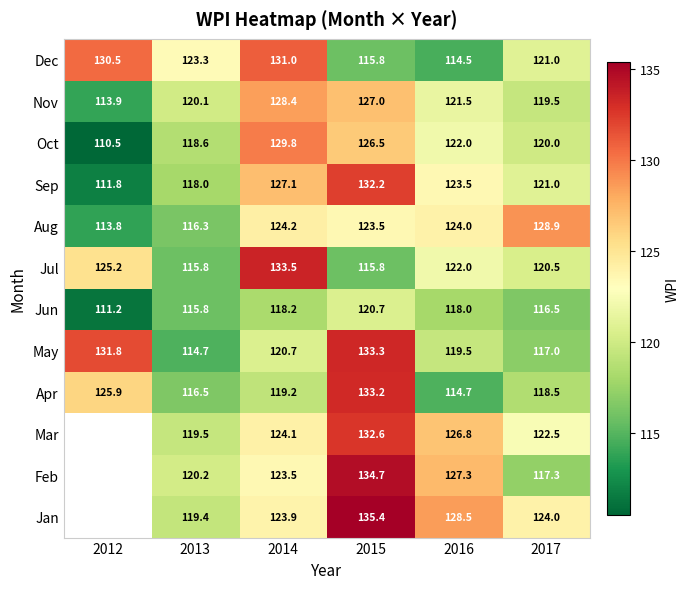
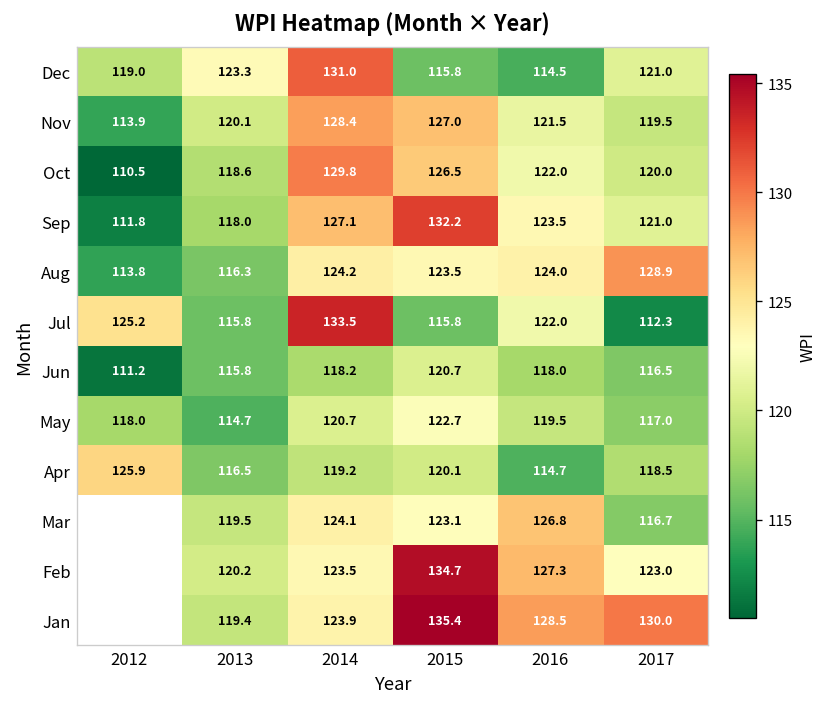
Dec, 2012: 130.5 -> 119.0
Jul, 2017: 120.5 -> 112.3
May, 2012: 131.8 -> 118.0
May, 2015: 133.3 -> 122.7
Apr, 2015: 133.2 -> 120.1
Mar, 2015: 132.6 -> 123.1
Mar, 2017: 122.5 -> 116.7
Feb, 2017: 117.3 -> 123.0
Jan, 2017: 124.0 -> 130.0
